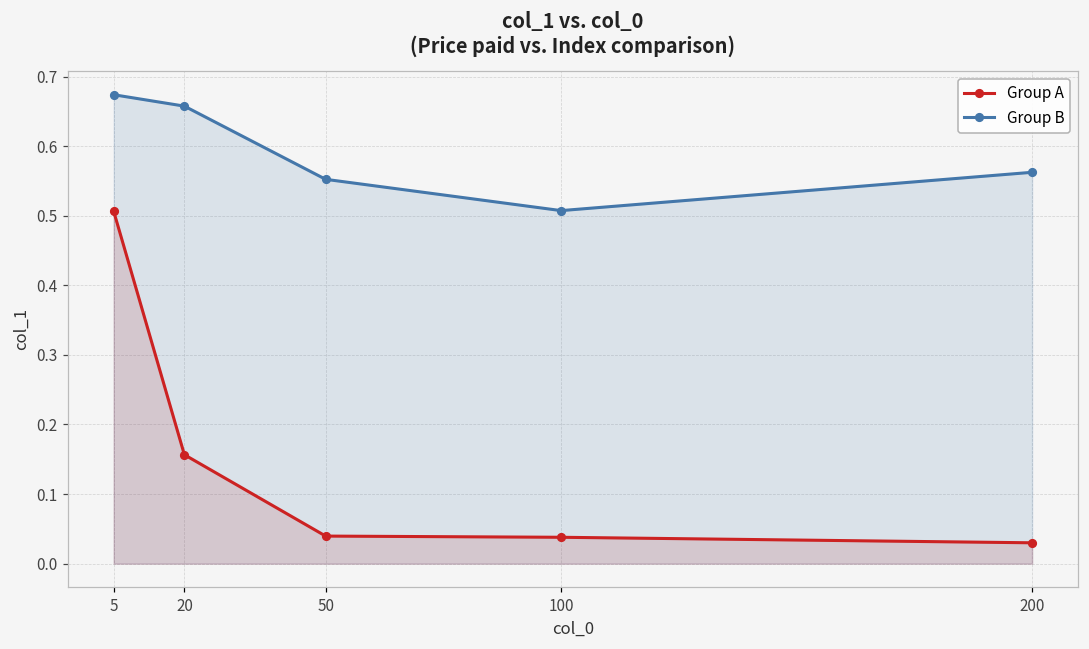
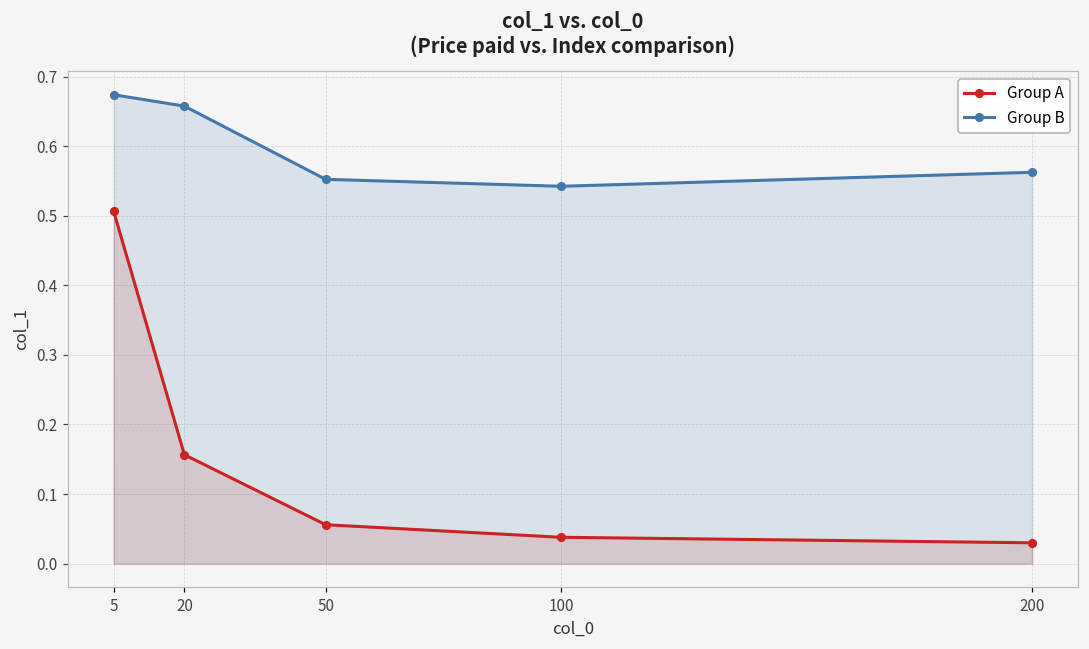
Group A, 50: 0.04 -> 0.06
Group B, 100: 0.51 -> 0.54
